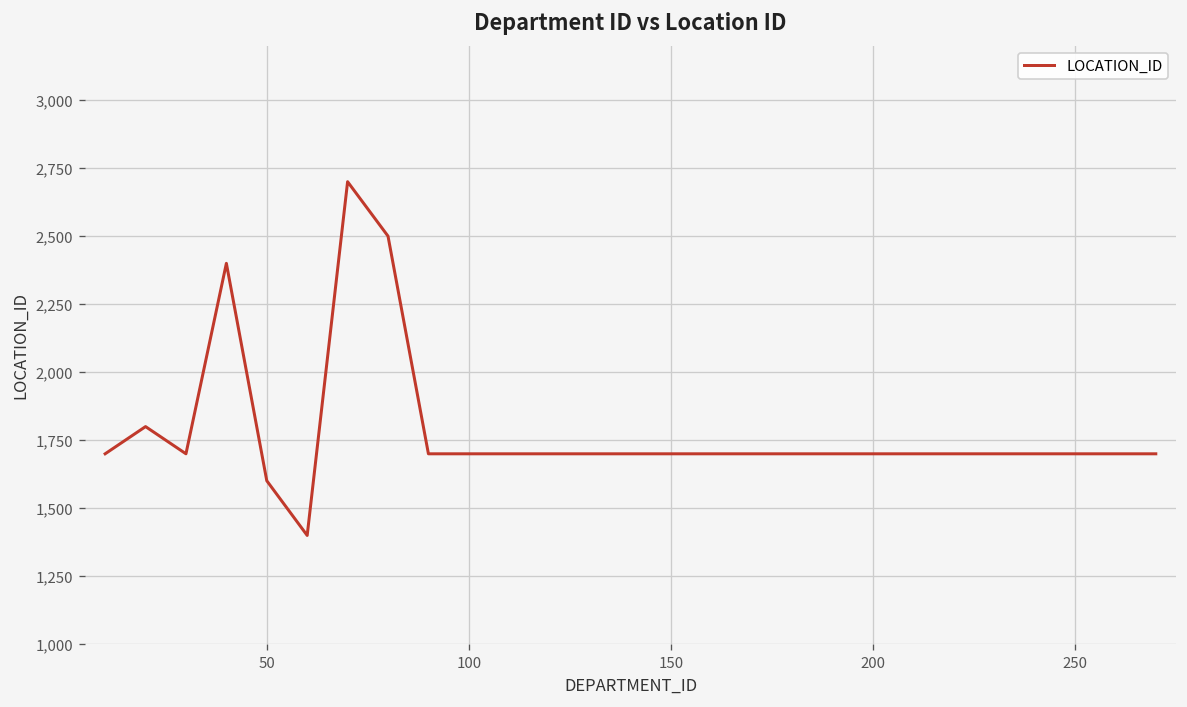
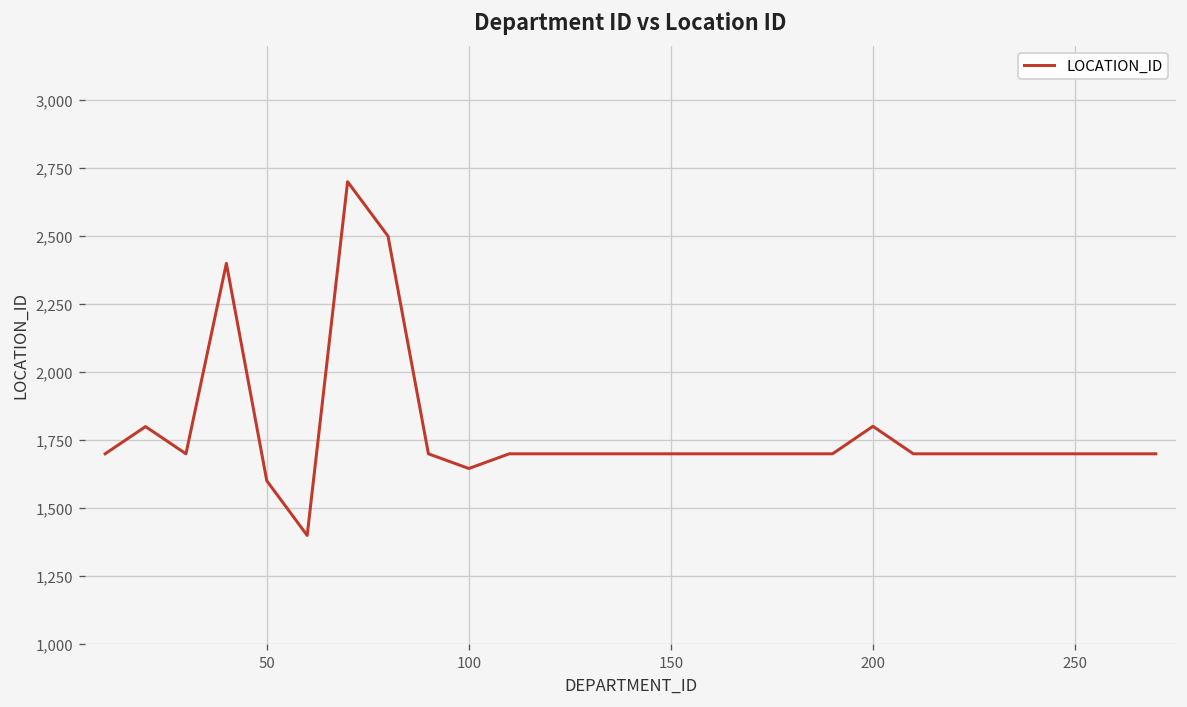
100: 1,700 -> 1,650
200: 1,700 -> 1,800
